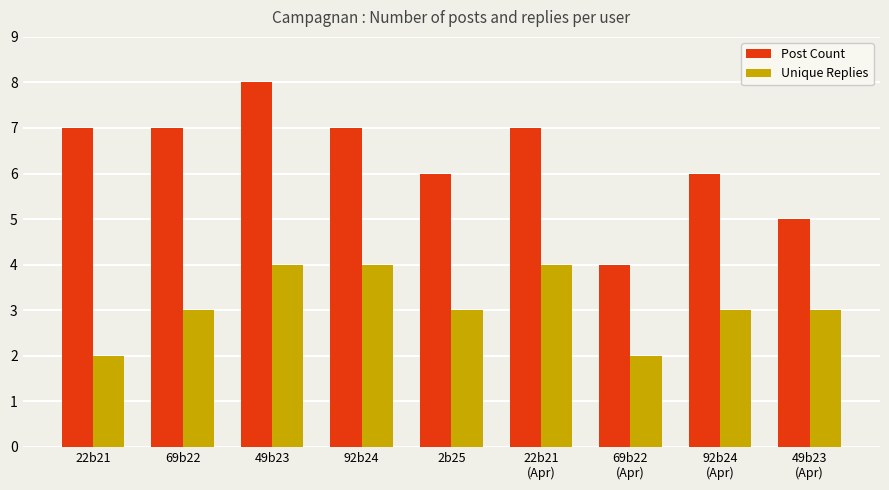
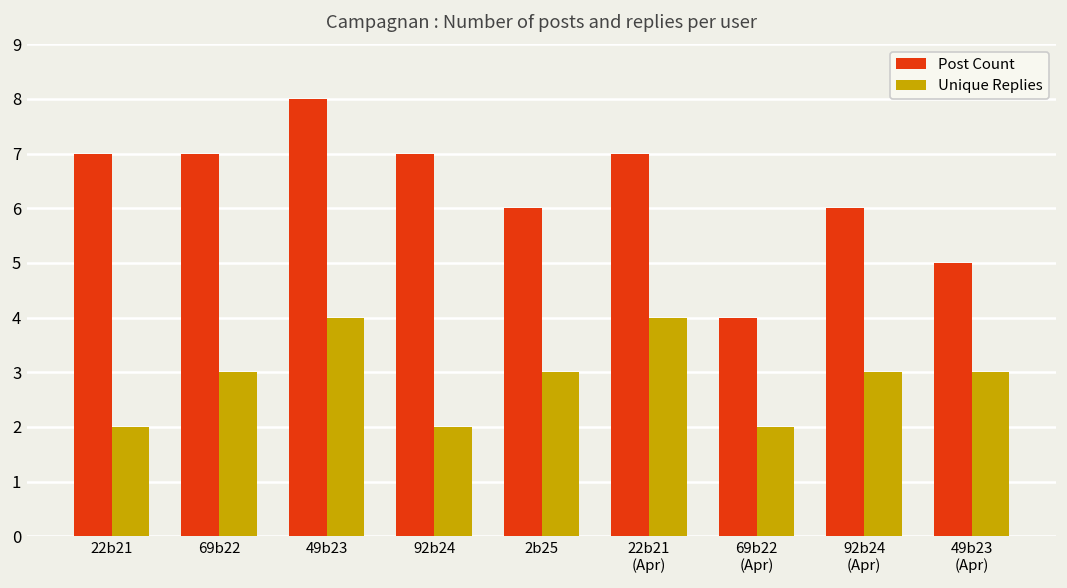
Unique Replies, 92b24: 4 -> 2
